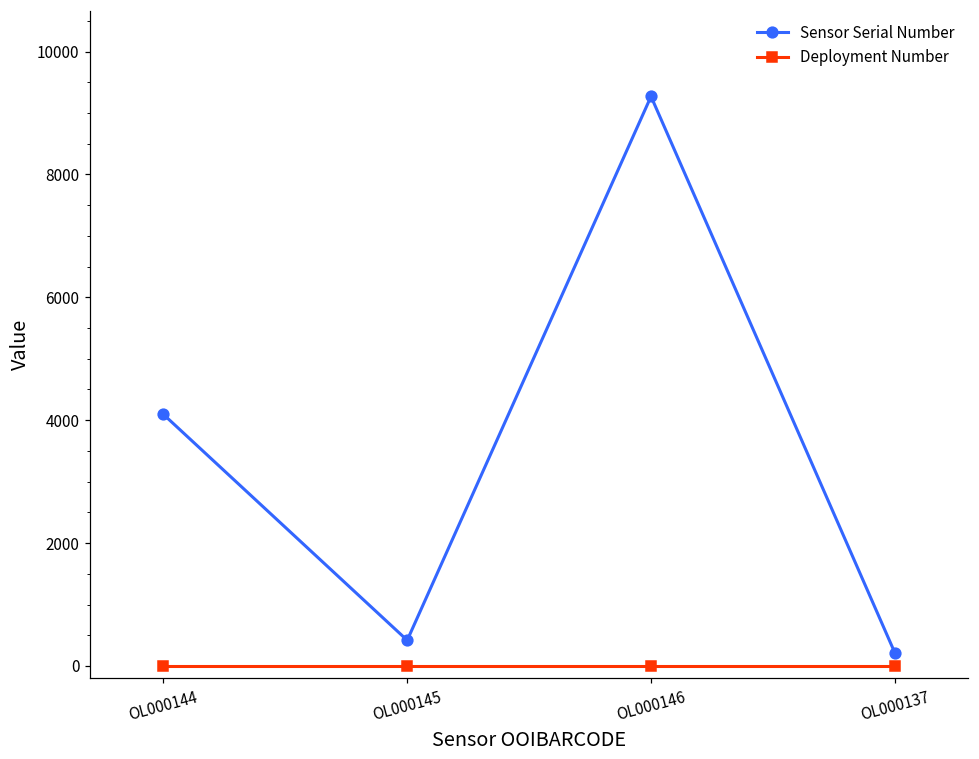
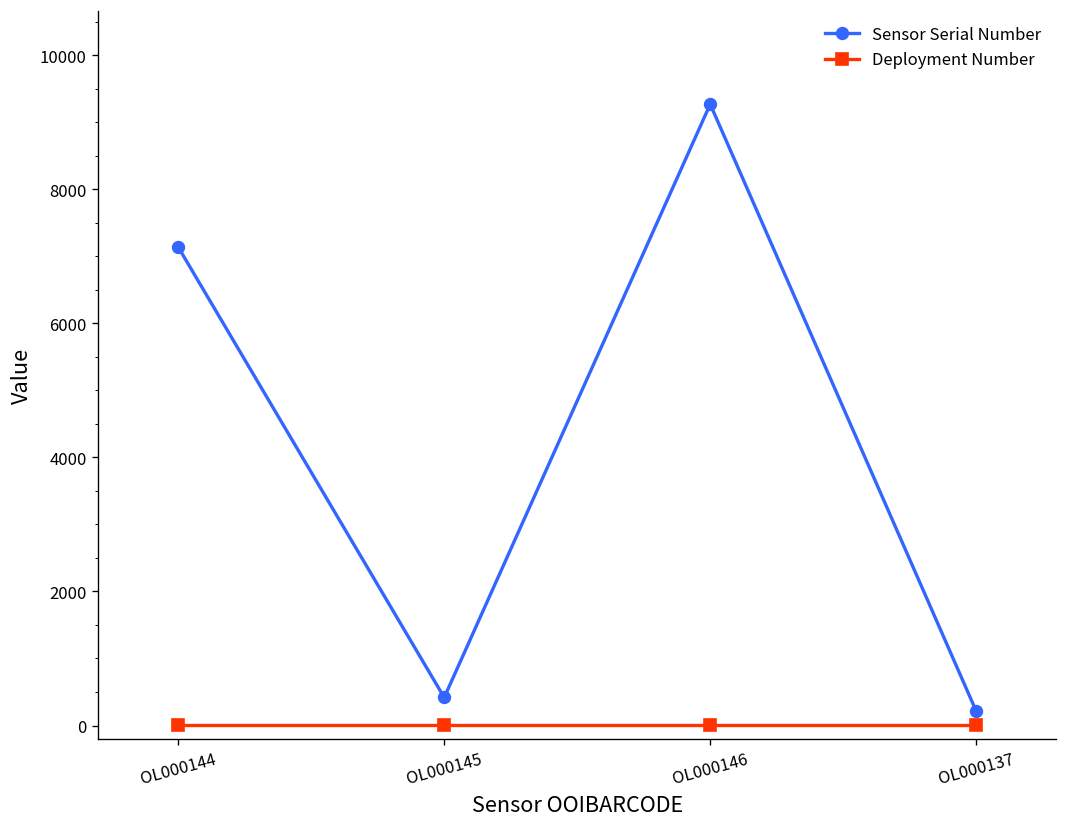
Sensor Serial Number, OL000144: 4100 -> 7100
